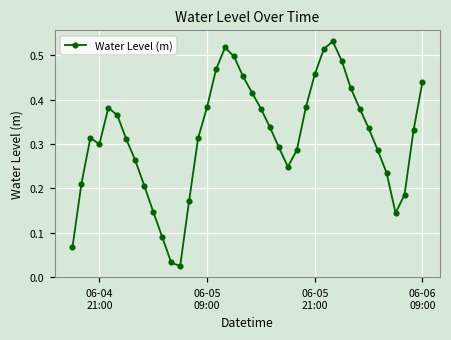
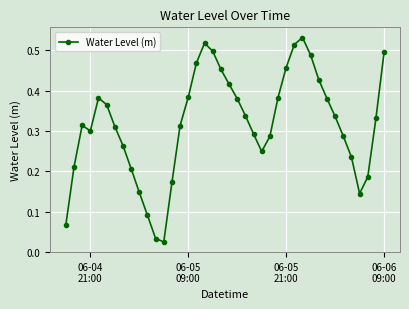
06-06 09:00: 0.44 -> 0.50
